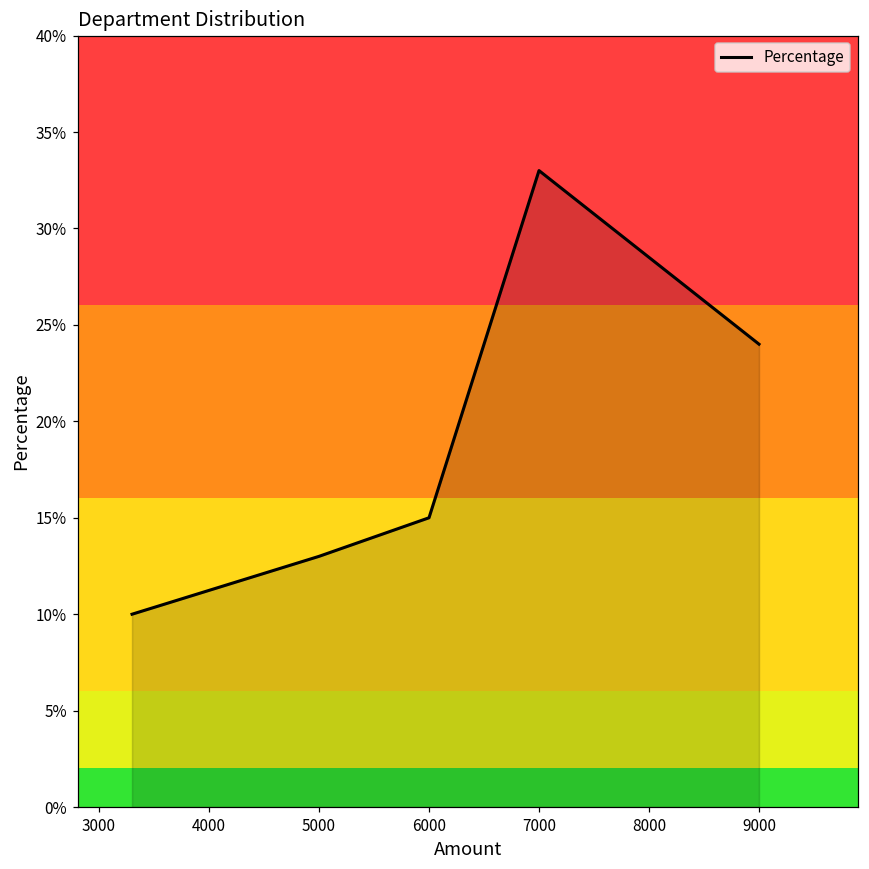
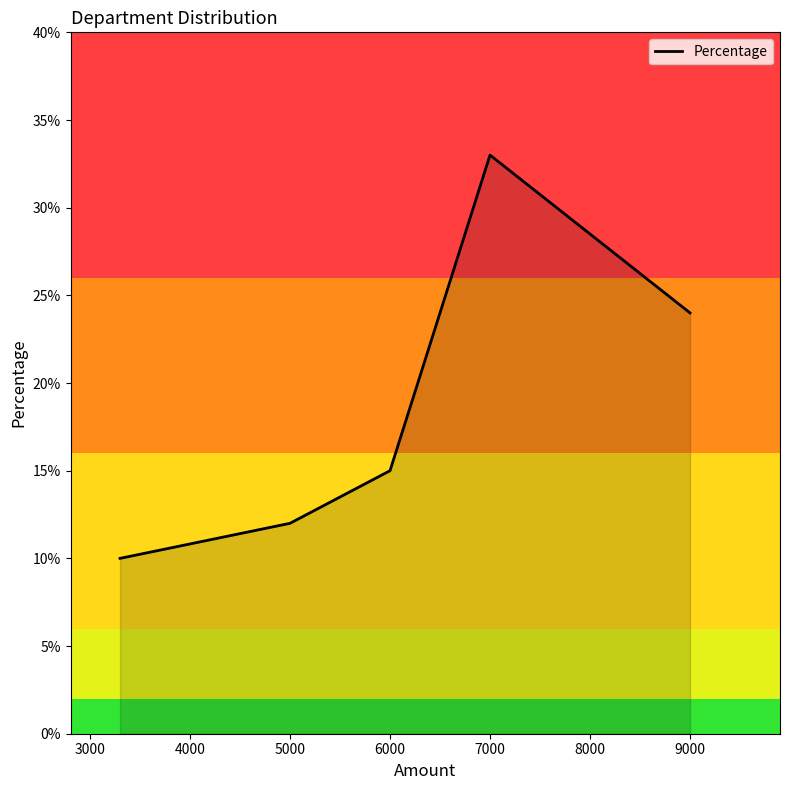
5000: 13% -> 12%
